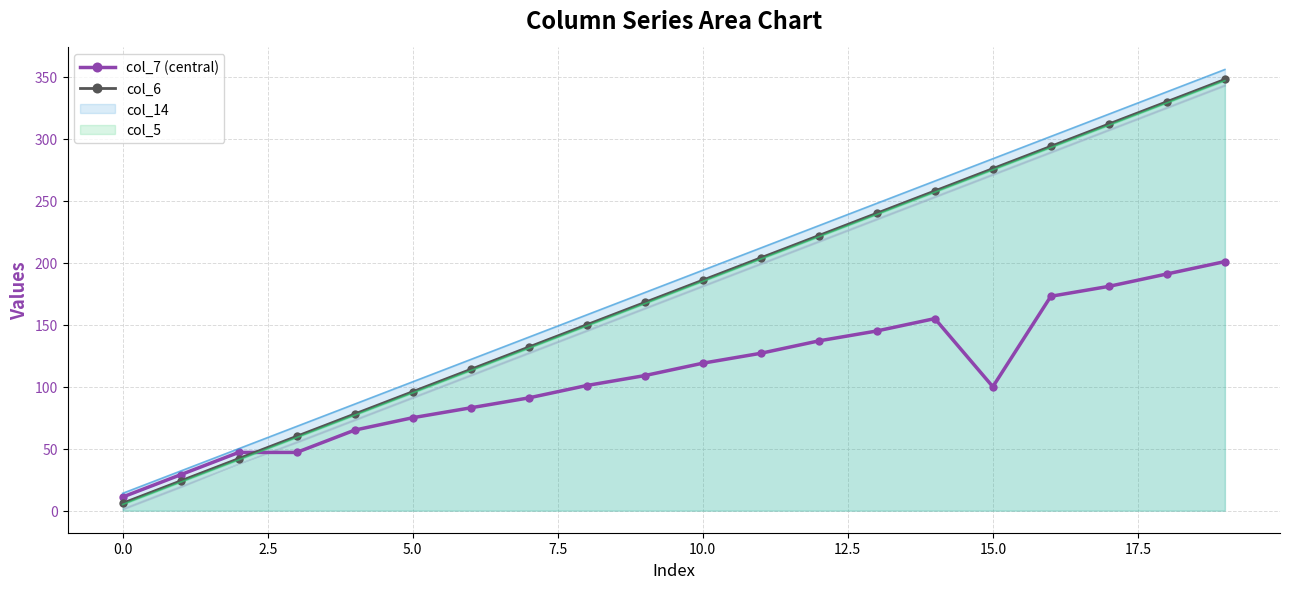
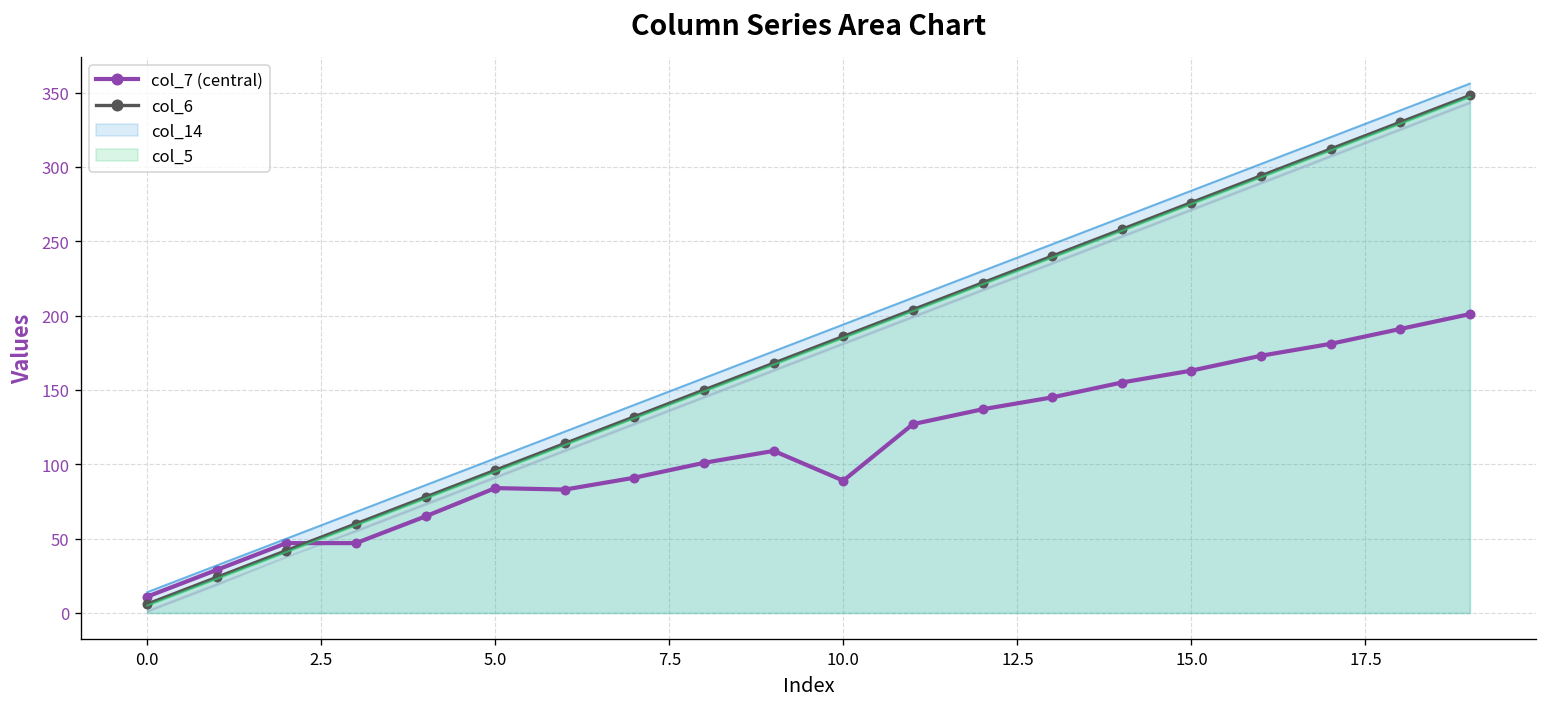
col_7 (central), 5.0: 75 -> 84
col_7 (central), 10.0: 119 -> 89
col_7 (central), 15.0: 100 -> 163
